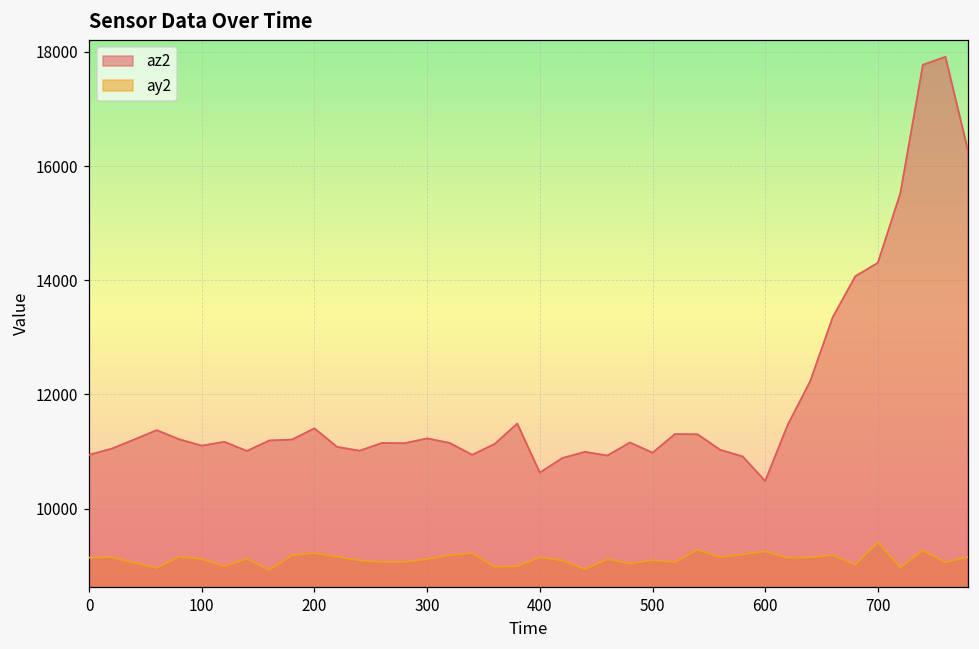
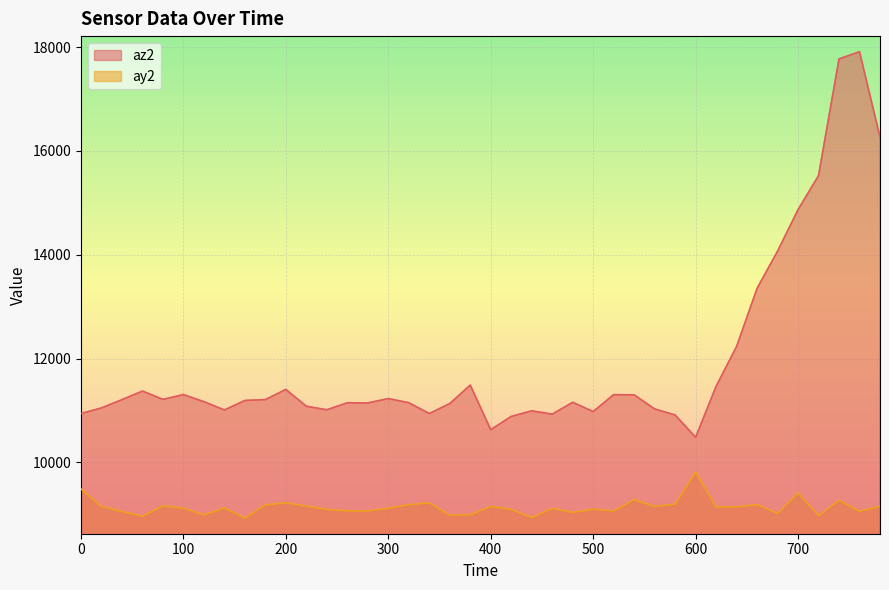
ay2, 0: 9100 -> 9500
az2, 100: 11100 -> 11300
ay2, 600: 9200 -> 9800
az2, 700: 14300 -> 14900
